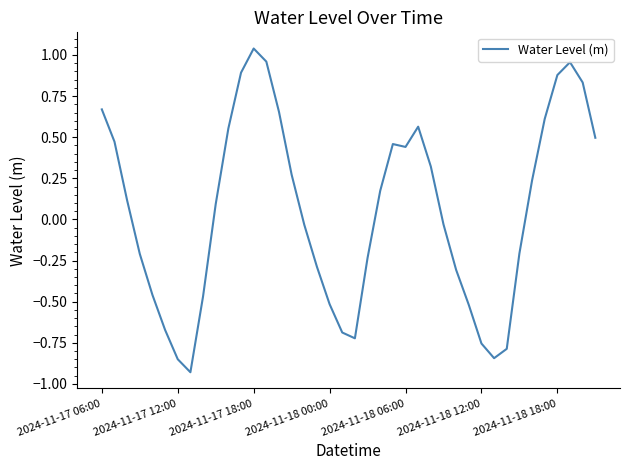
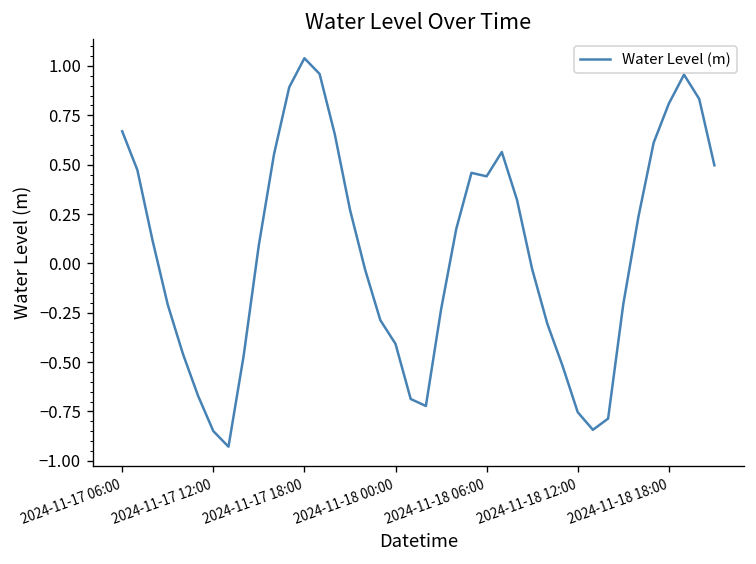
2024-11-18 00:00: -0.51 -> -0.41
2024-11-18 18:00: 0.88 -> 0.81
